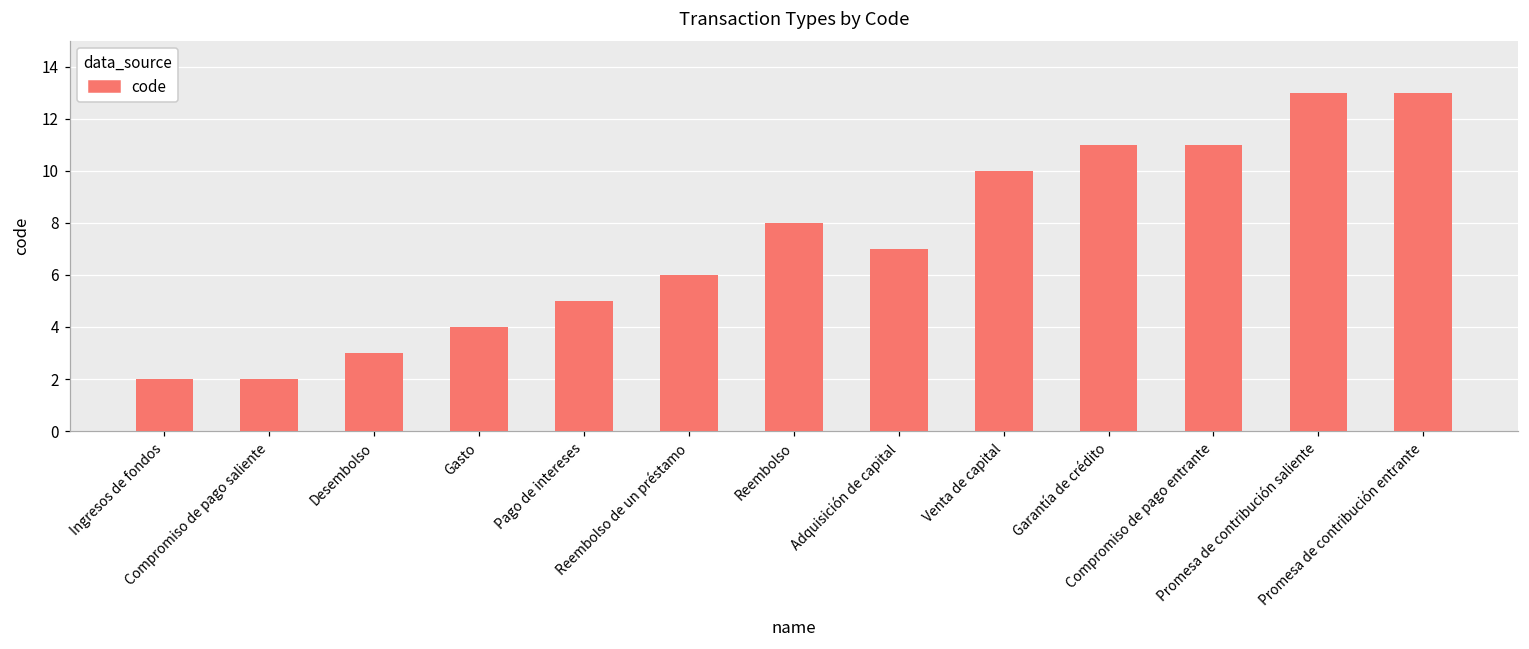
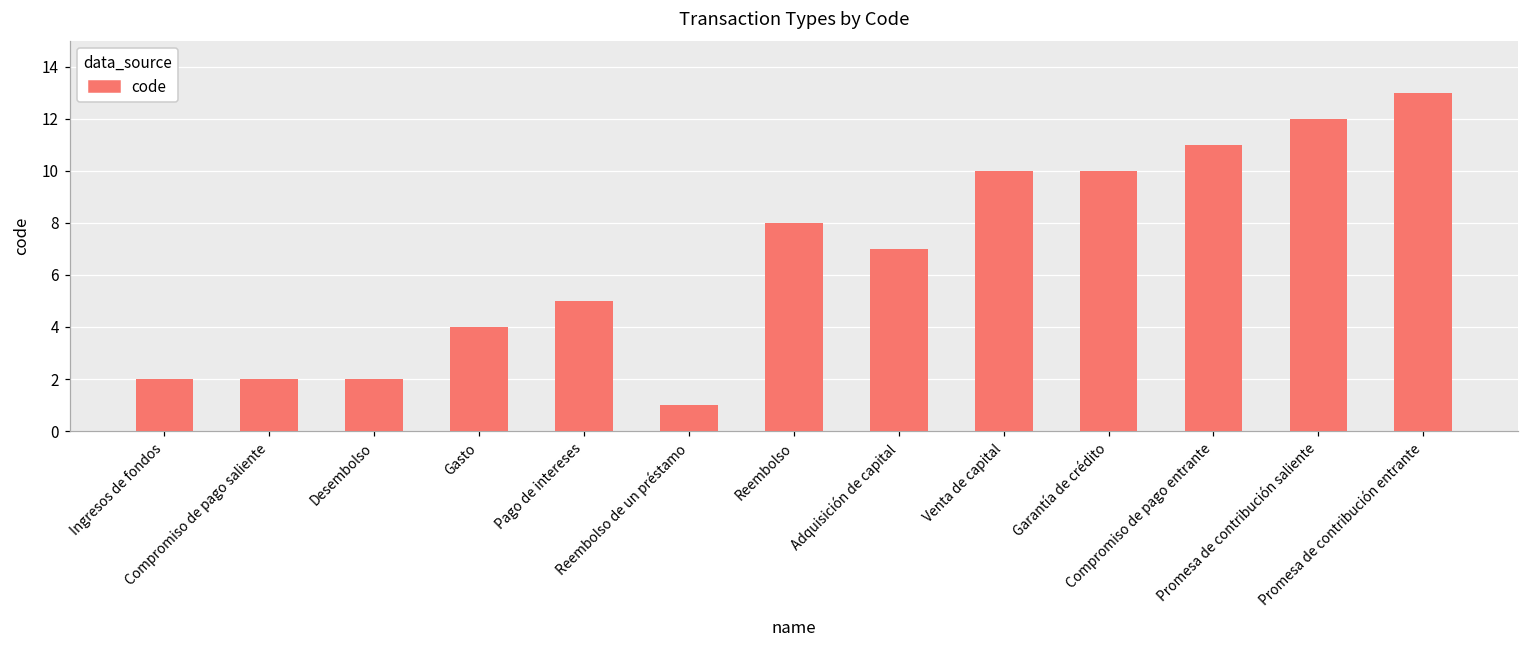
Desembolso: 3 -> 2
Reembolso de un préstamo: 6 -> 1
Garantía de crédito: 11 -> 10
Promesa de contribución saliente: 13 -> 12
